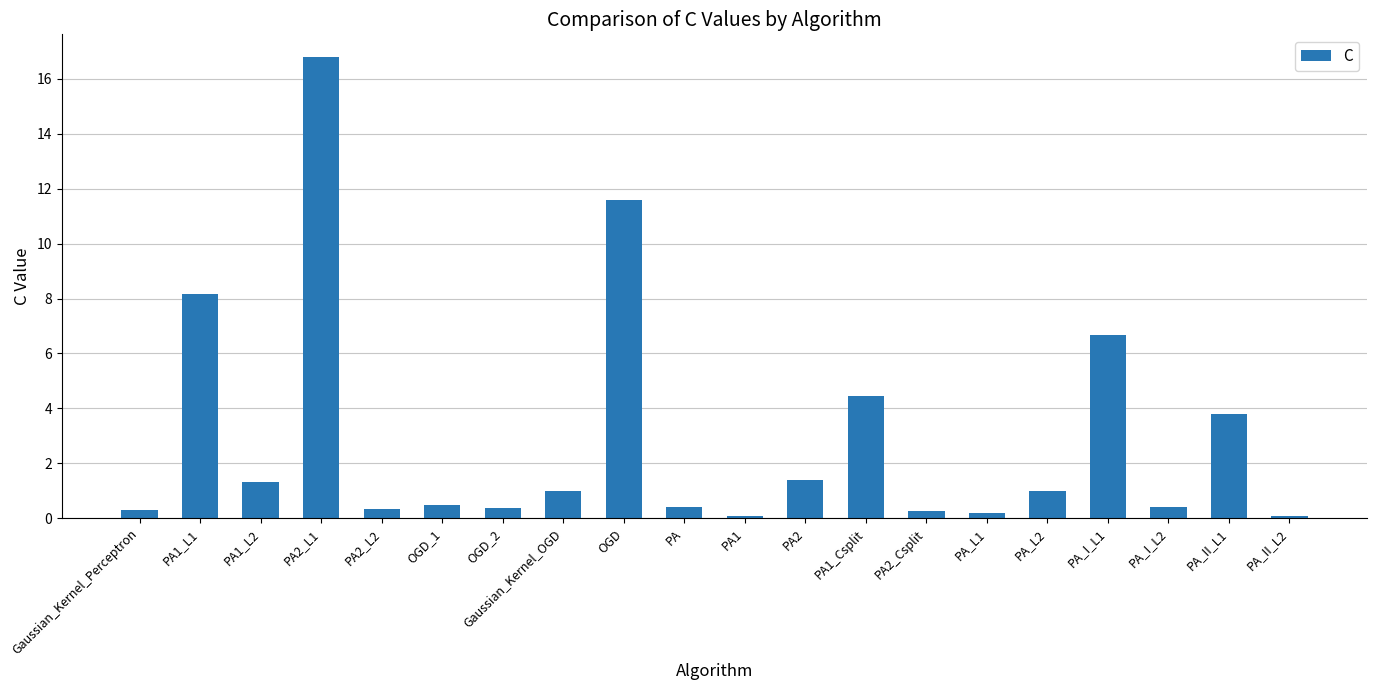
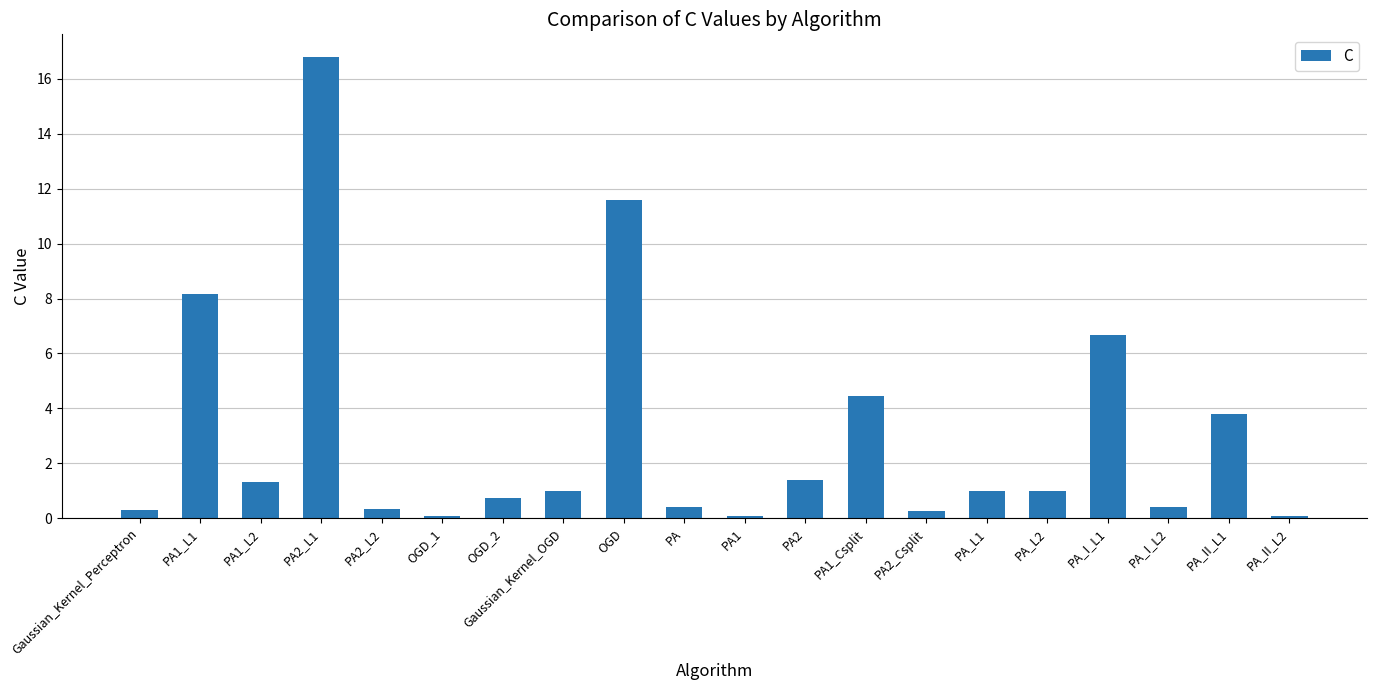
OGD_1: 0.5 -> 0.1
OGD_2: 0.4 -> 0.7
PA_L1: 0.2 -> 1.0
